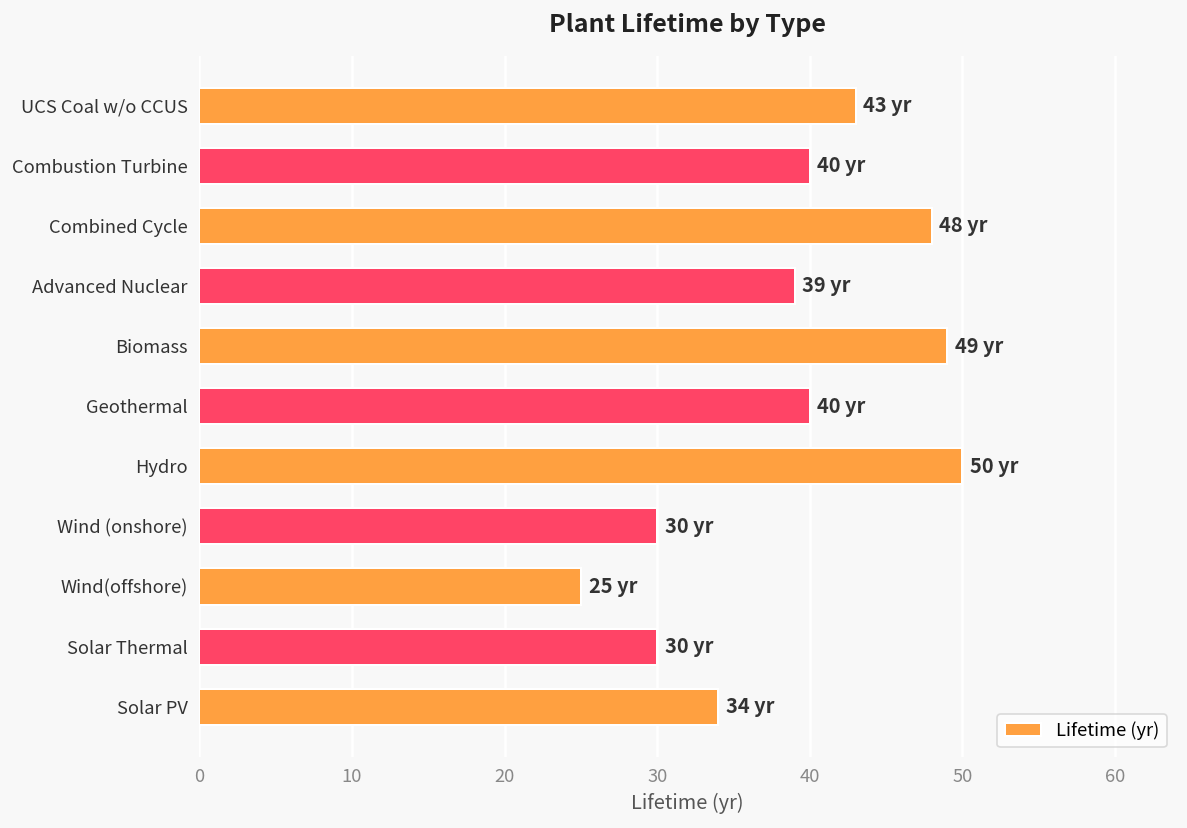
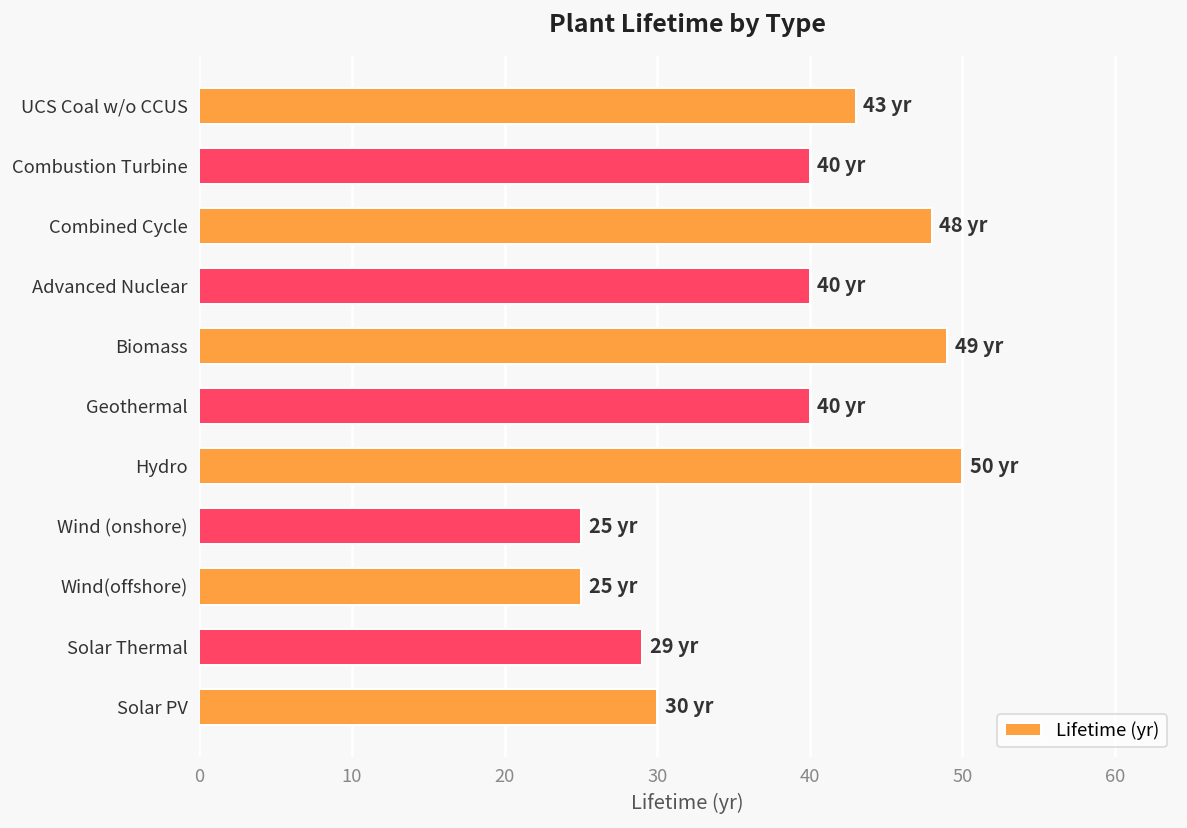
Advanced Nuclear: 39 -> 40
Wind (onshore): 30 -> 25
Solar Thermal: 30 -> 29
Solar PV: 34 -> 30
